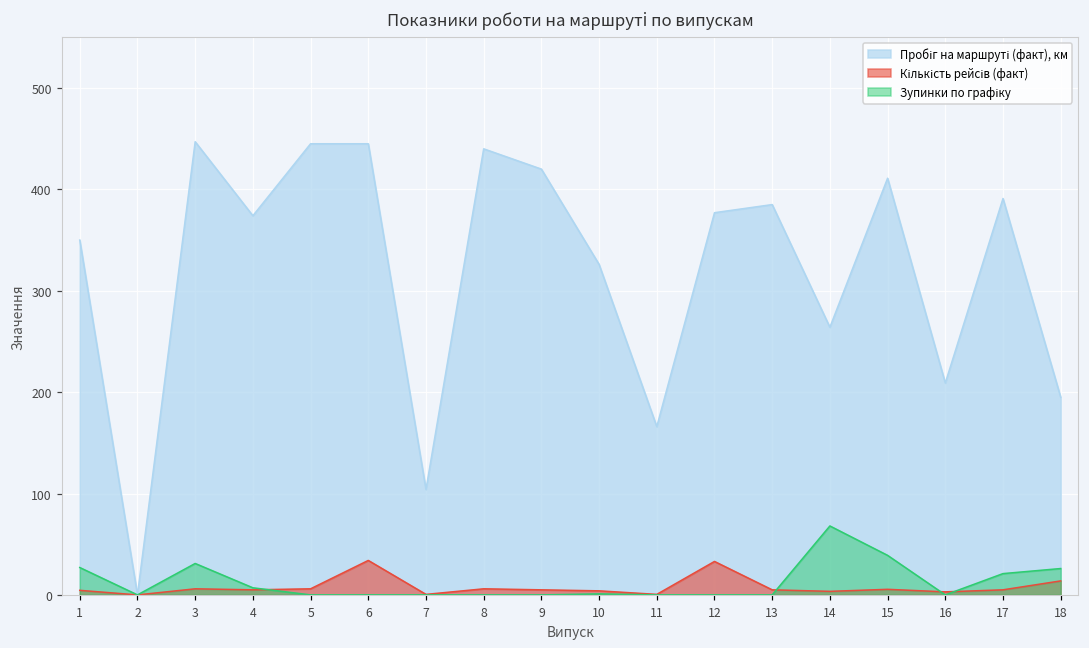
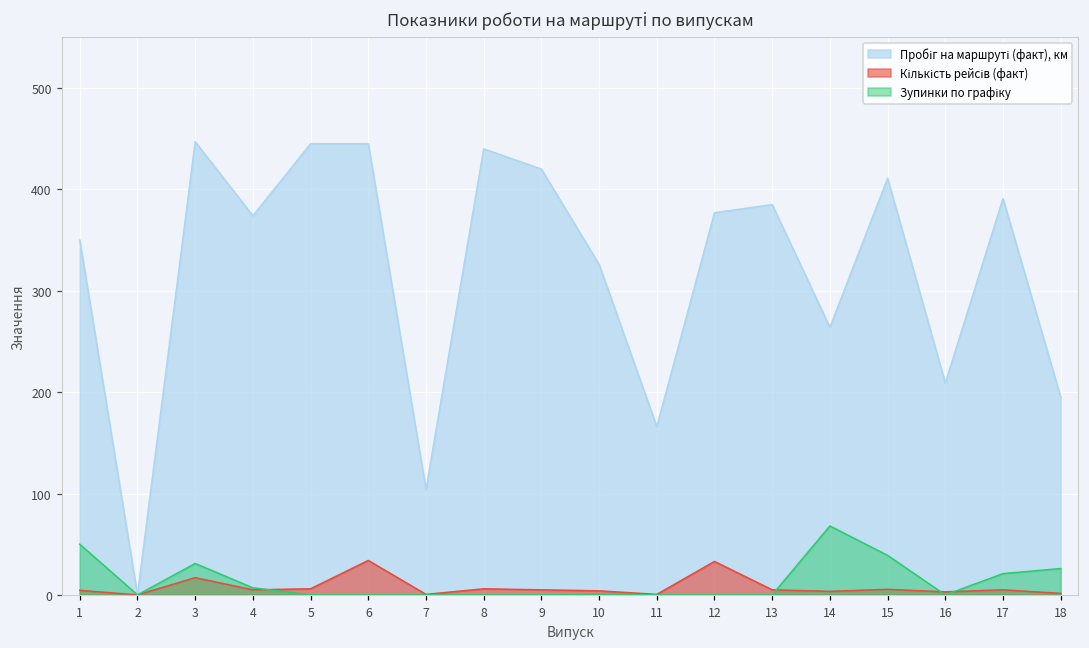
Зупинки по графіку, 1: 30 -> 50
Кількість рейсів (факт), 3: 10 -> 20
Кількість рейсів (факт), 18: 10 -> 0
